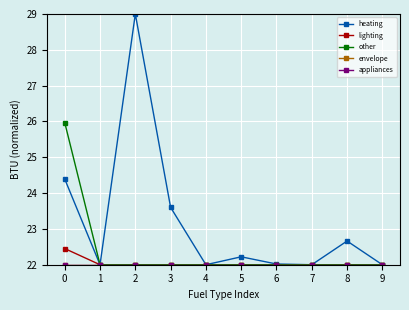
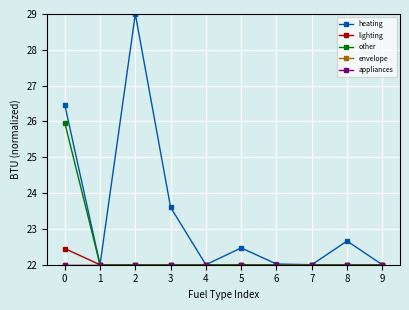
heating, 0: 24.4 -> 26.5
heating, 5: 22.2 -> 22.5
